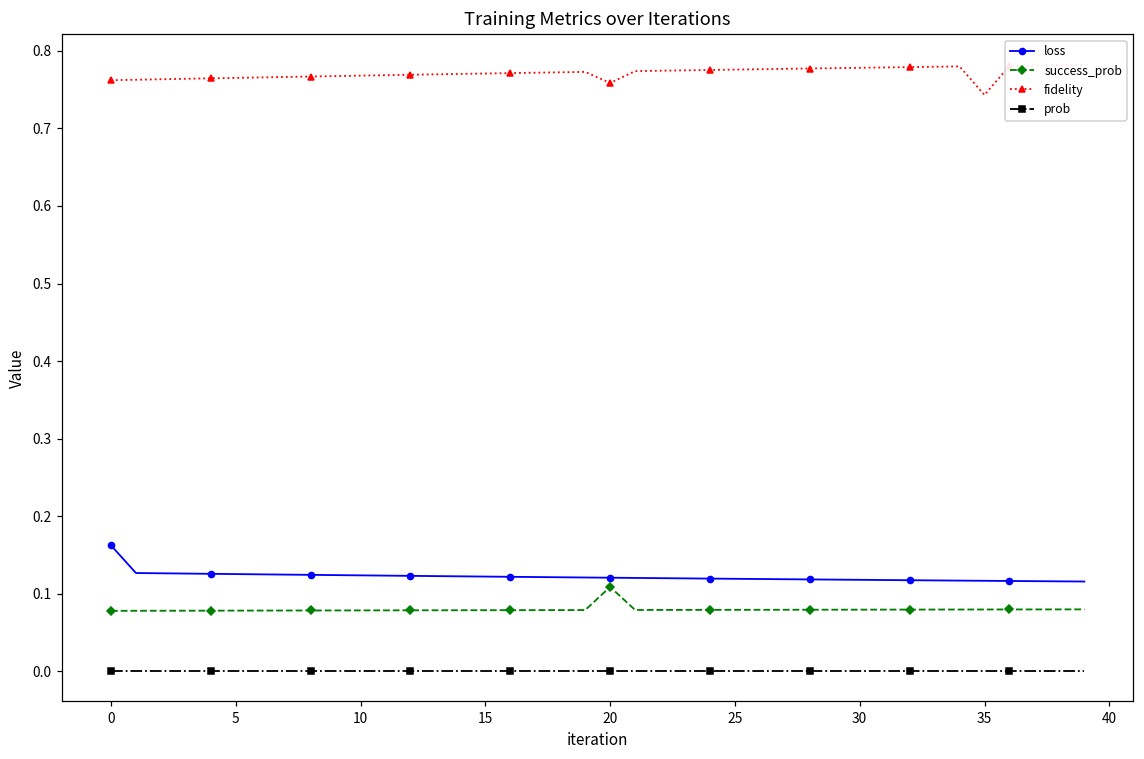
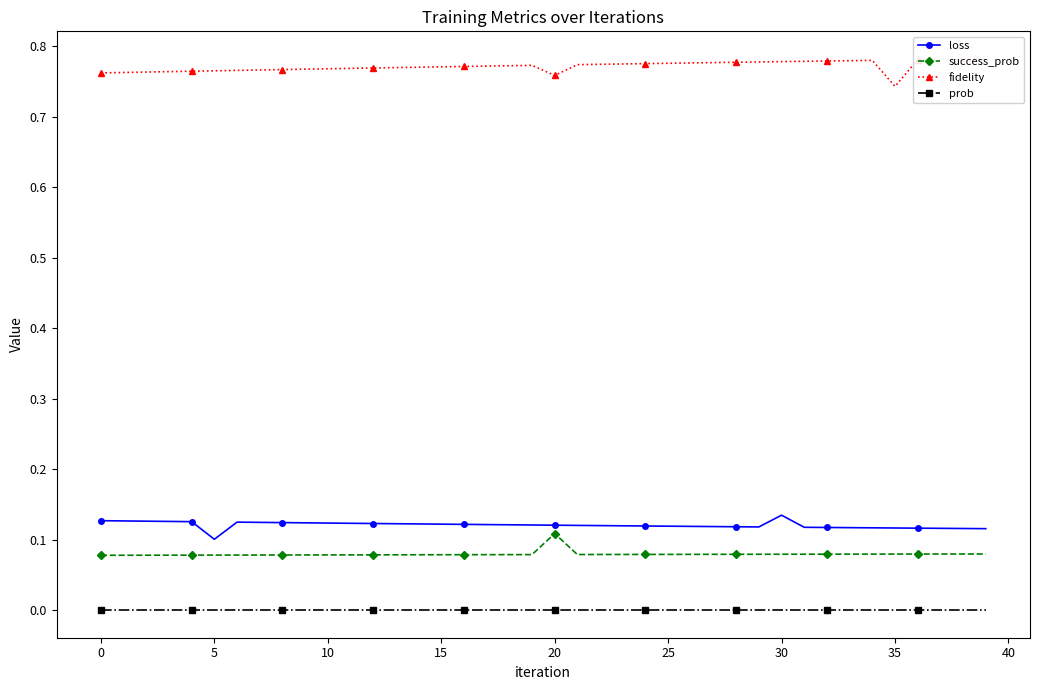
loss, 0: 0.16 -> 0.13
loss, 5: 0.13 -> 0.10
loss, 30: 0.12 -> 0.13
